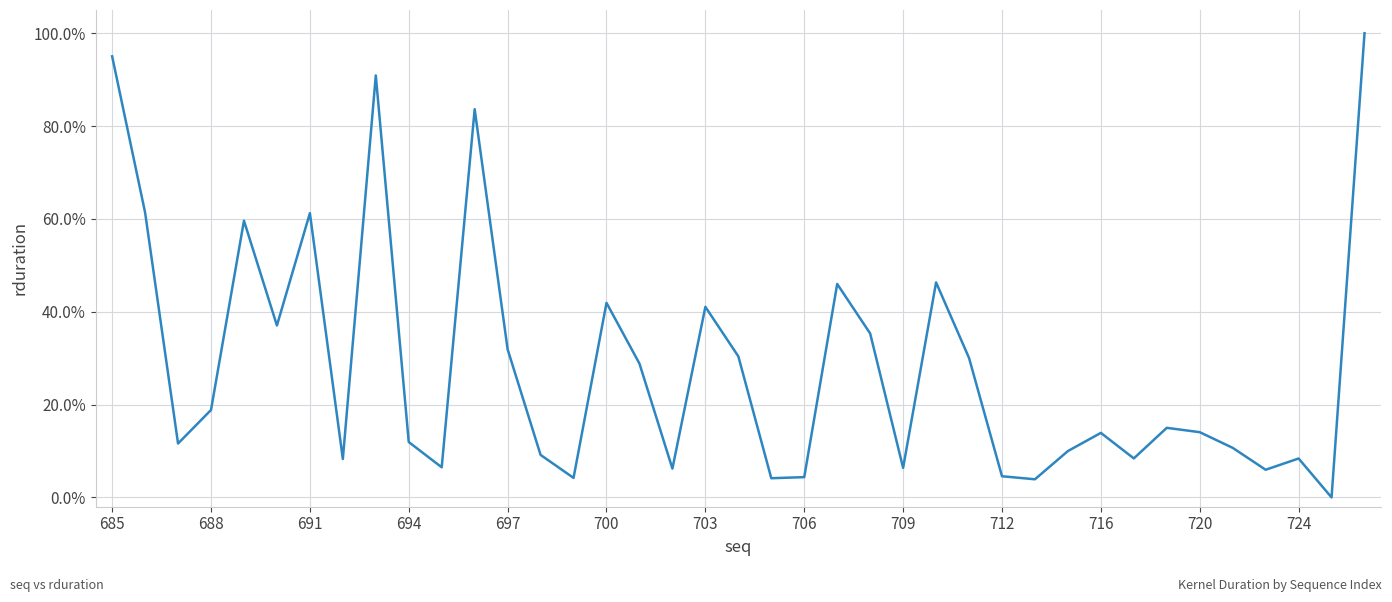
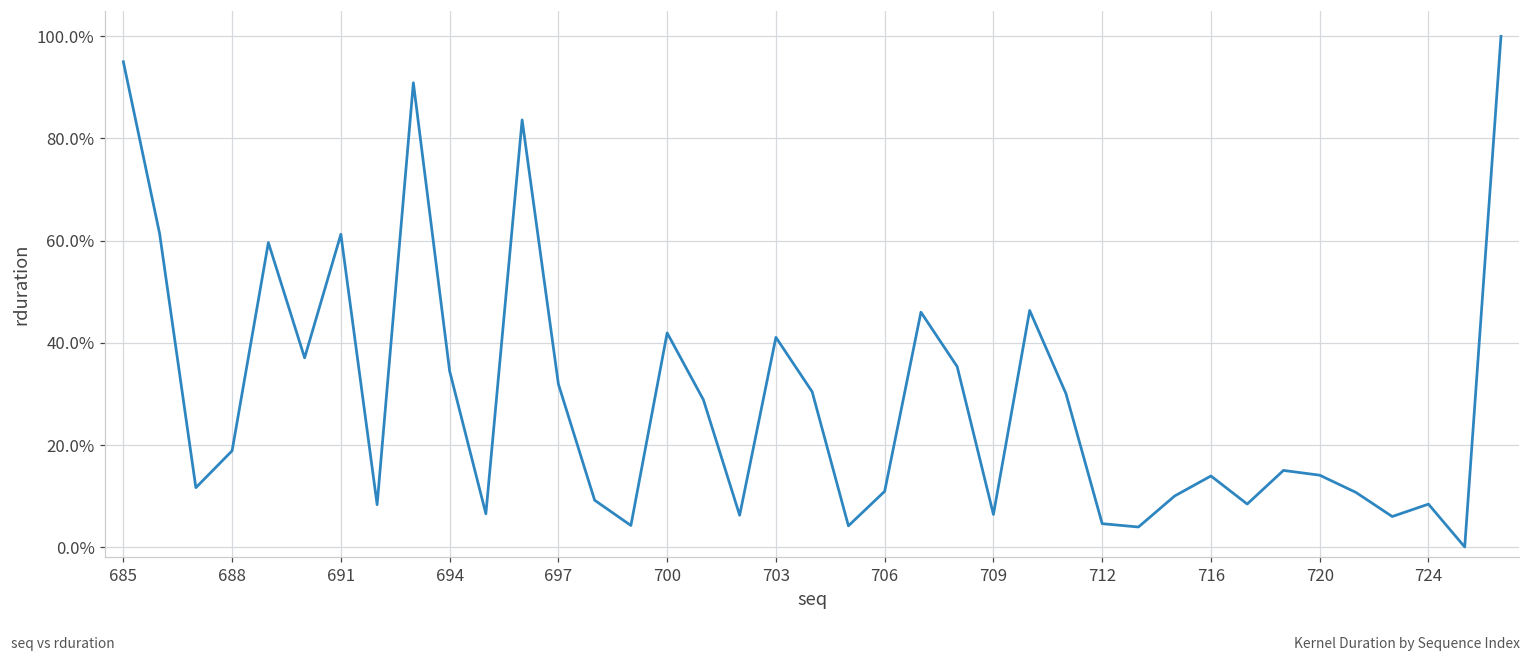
694: 12% -> 34%
706: 4% -> 11%
